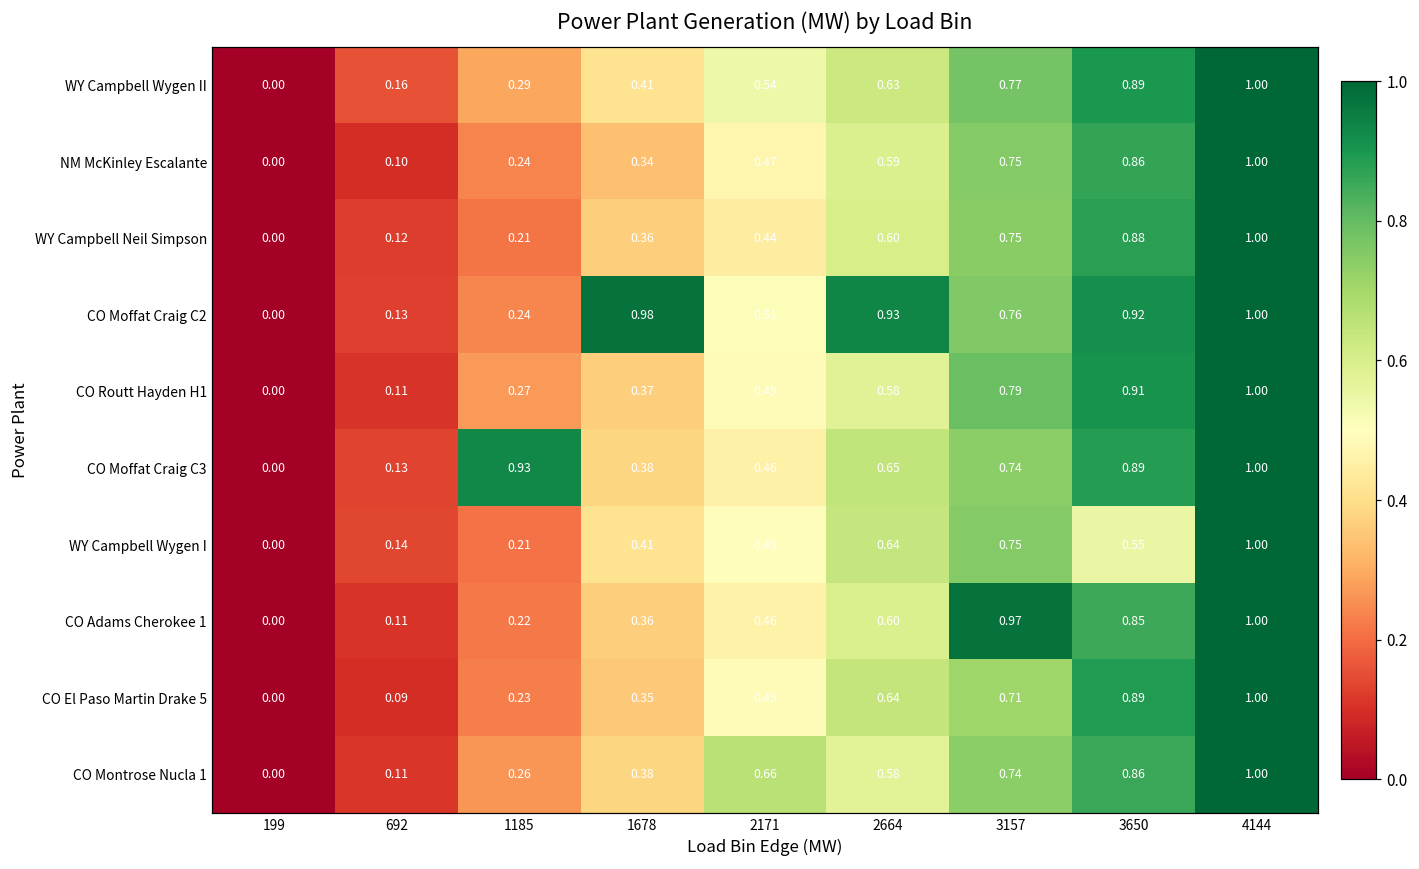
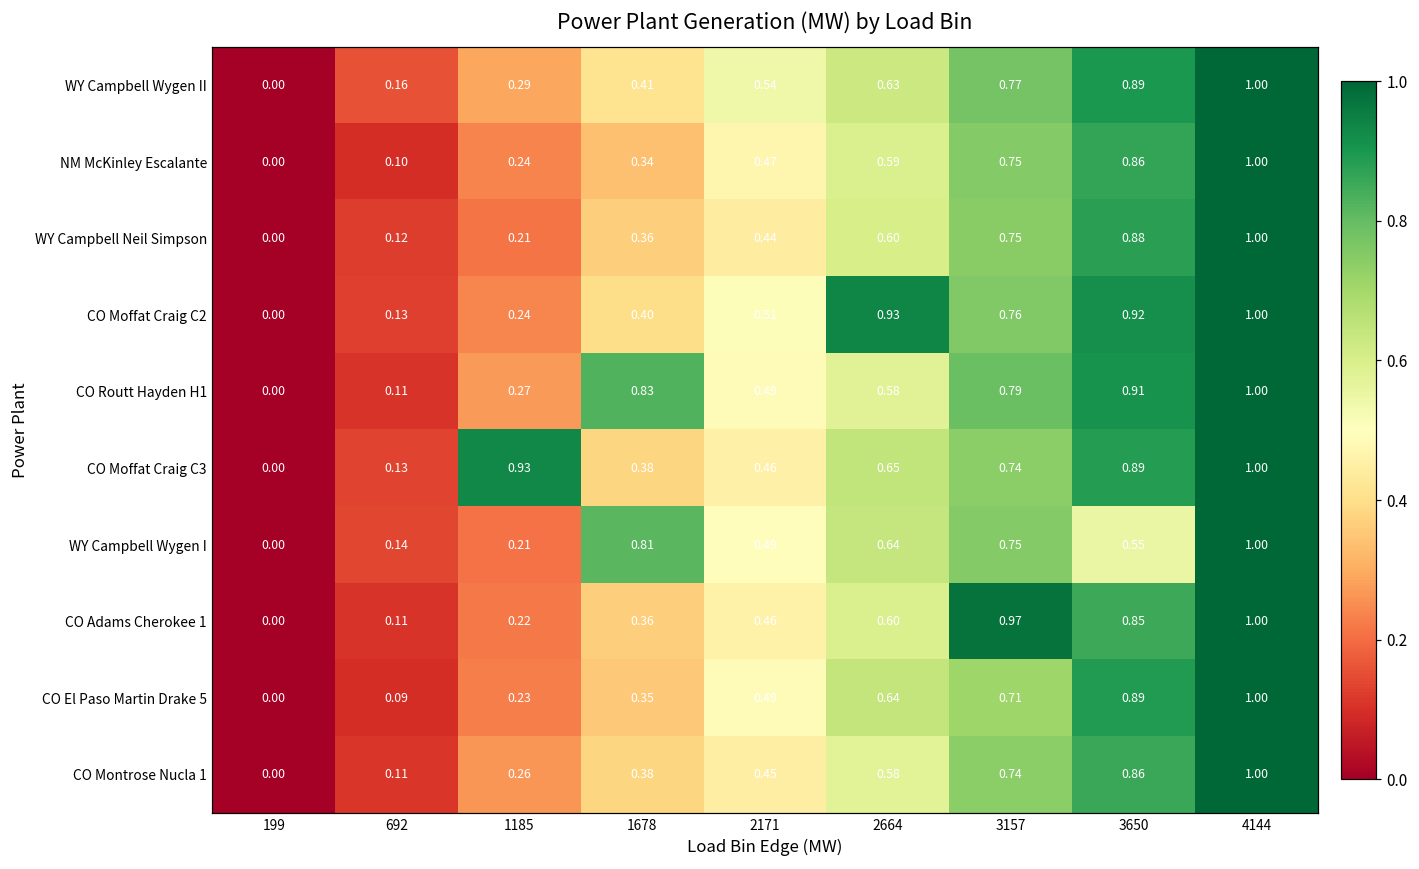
CO Moffat Craig C2, 1678: 0.98 -> 0.40
CO Routt Hayden H1, 1678: 0.37 -> 0.83
WY Campbell Wygen I, 1678: 0.41 -> 0.81
CO Montrose Nucla 1, 2171: 0.66 -> 0.45
